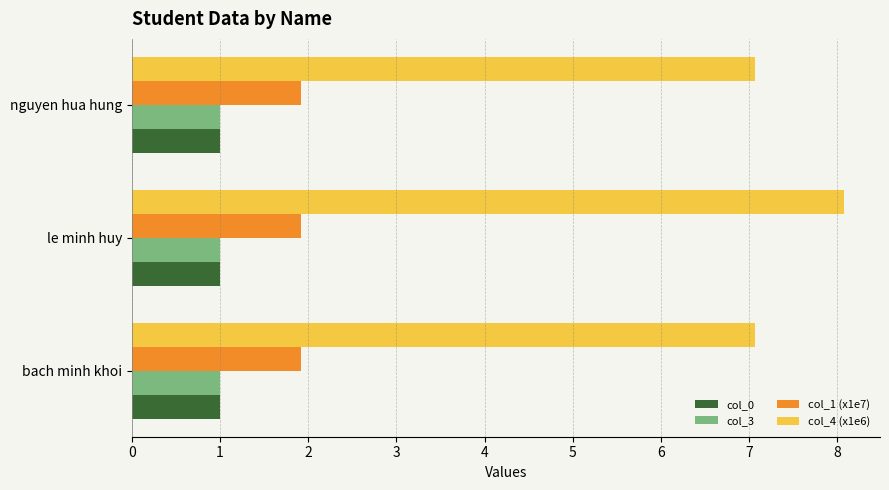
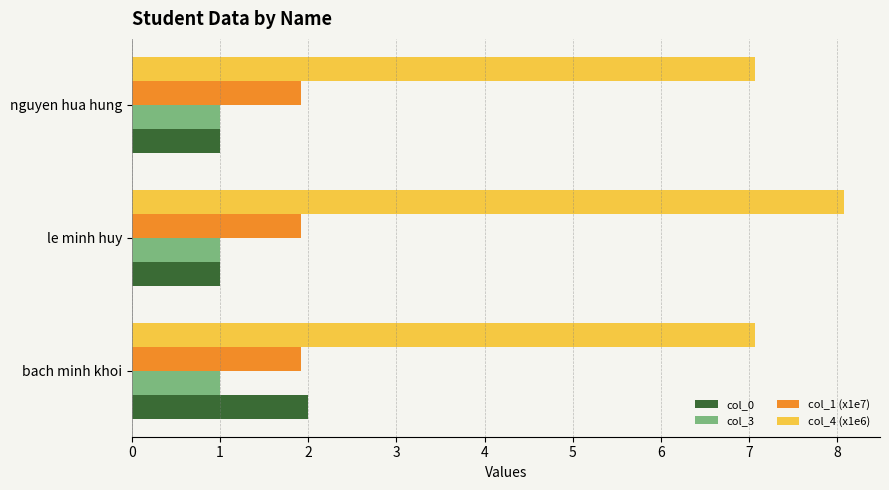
col_0, bach minh khoi: 1 -> 2
